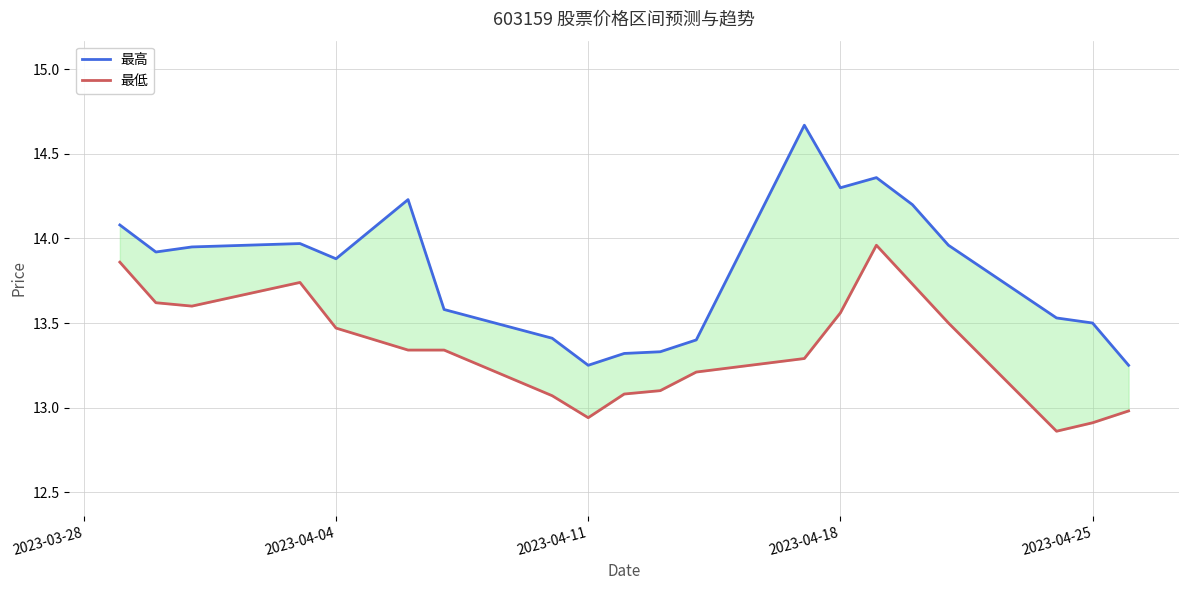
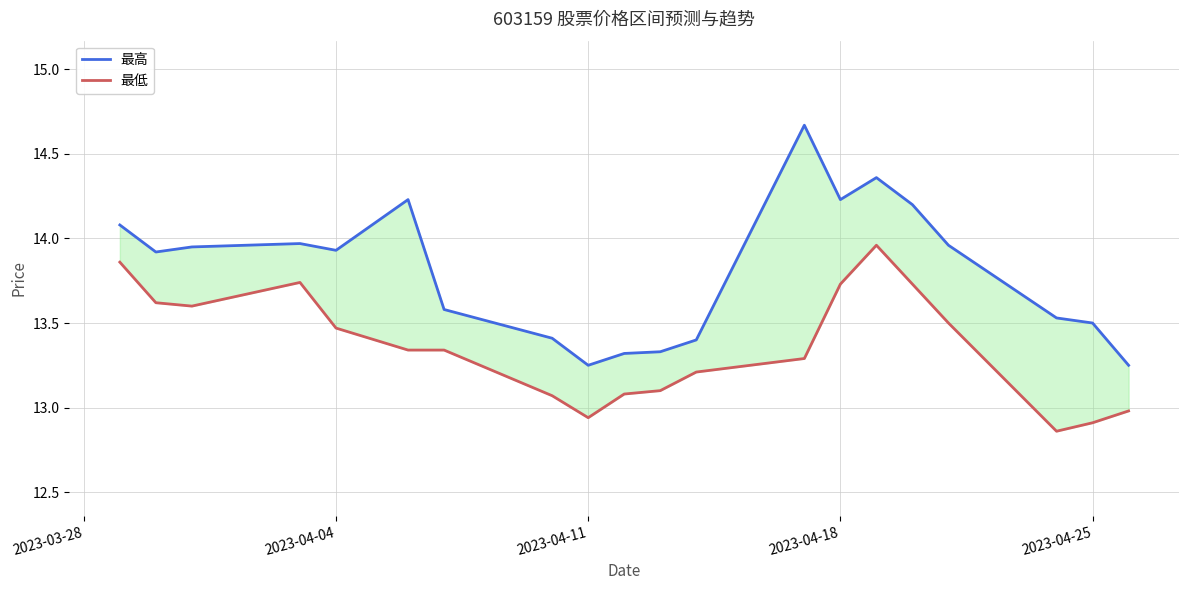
最高, 2023-04-04: 13.88 -> 13.93
最高, 2023-04-18: 14.30 -> 14.23
最低, 2023-04-18: 13.56 -> 13.73
